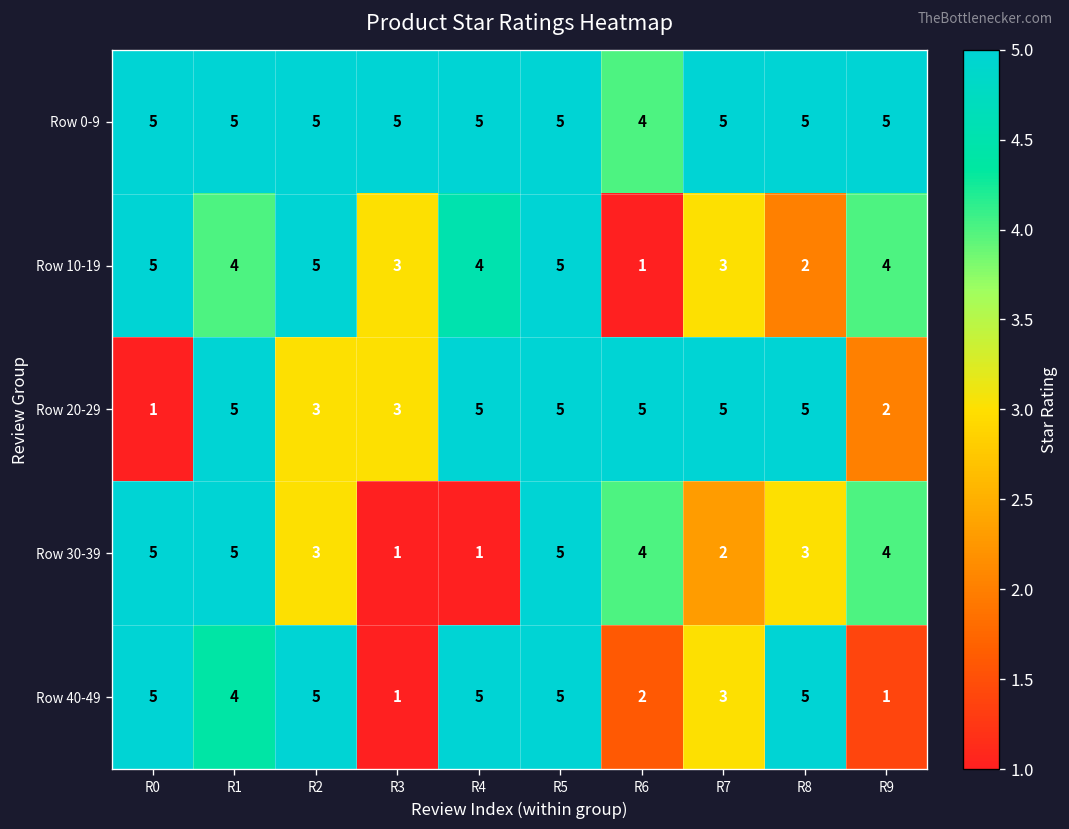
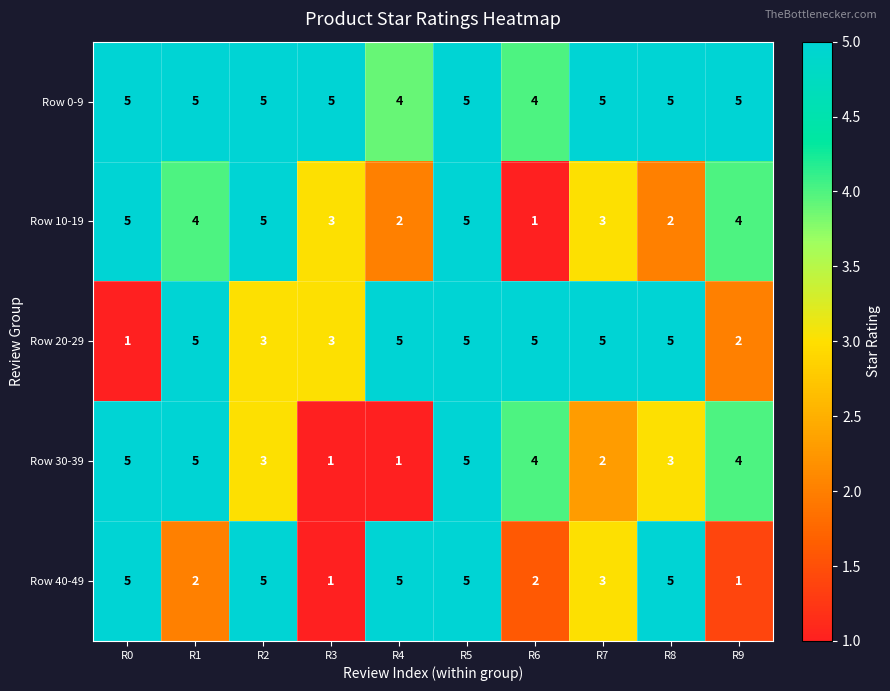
Row 0-9, R4: 5 -> 4
Row 10-19, R4: 4 -> 2
Row 40-49, R1: 4 -> 2
